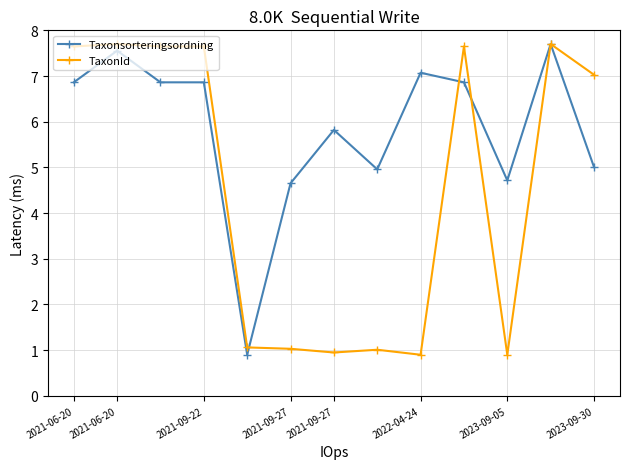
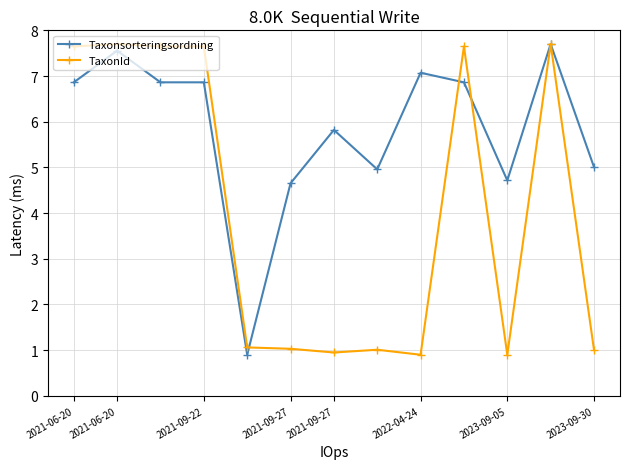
TaxonId, 2023-09-30: 7.0 -> 1.0
